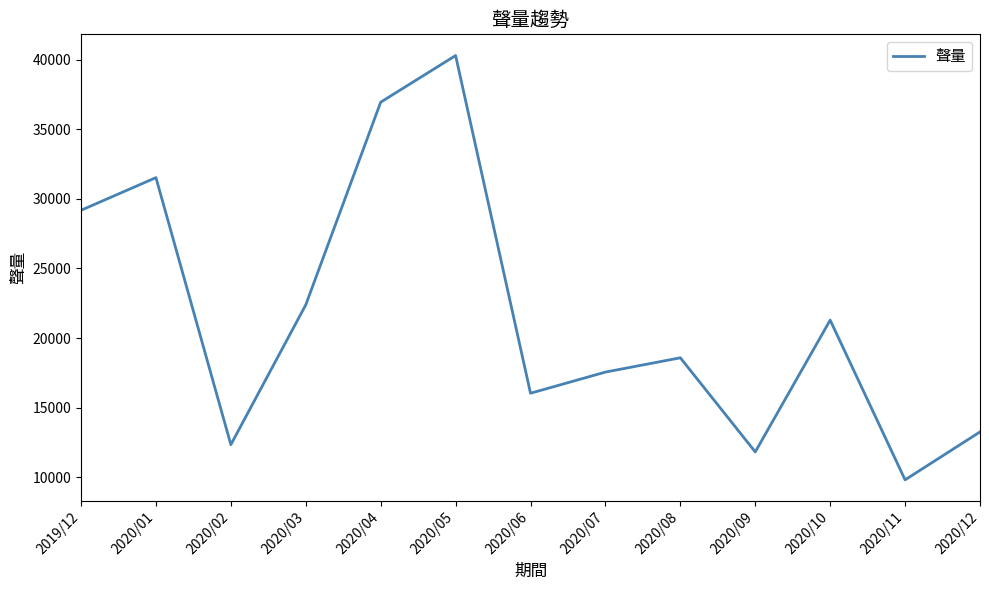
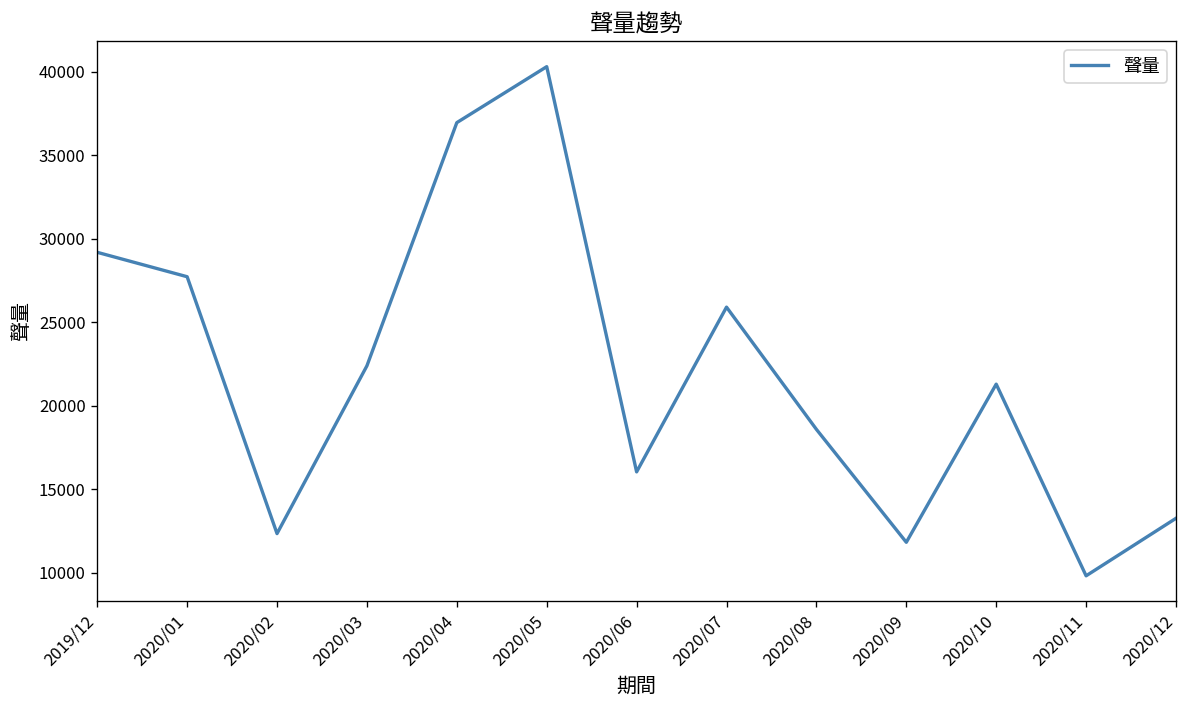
2020/01: 31500 -> 27700
2020/07: 17600 -> 25900
